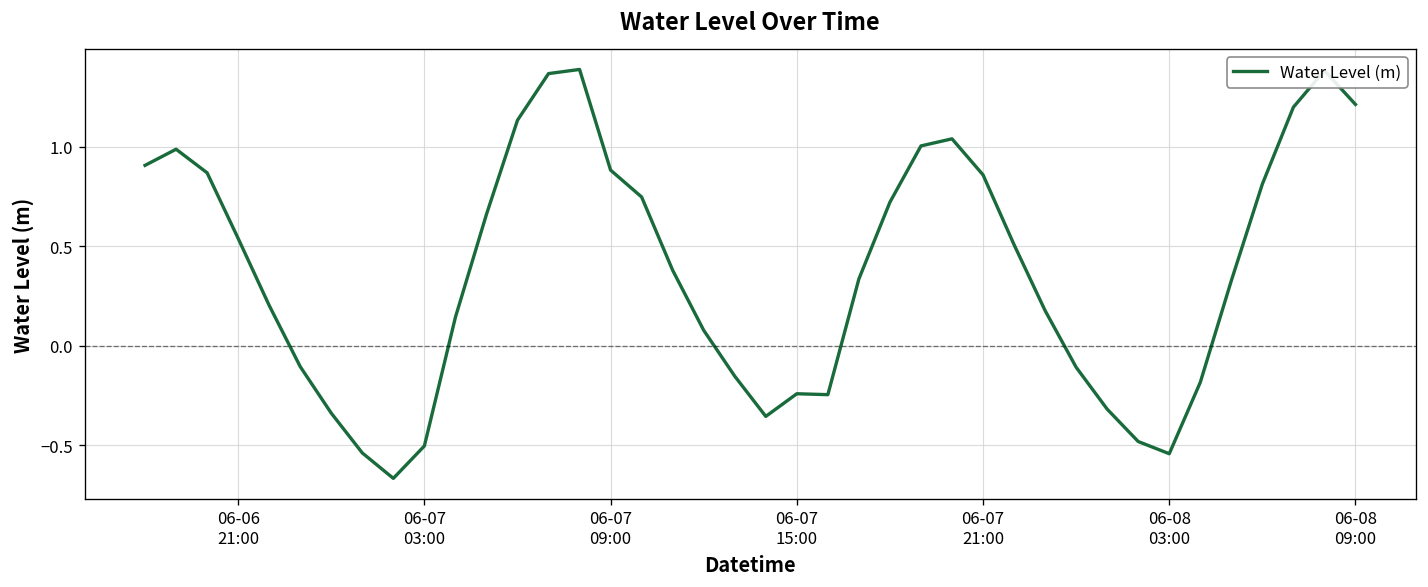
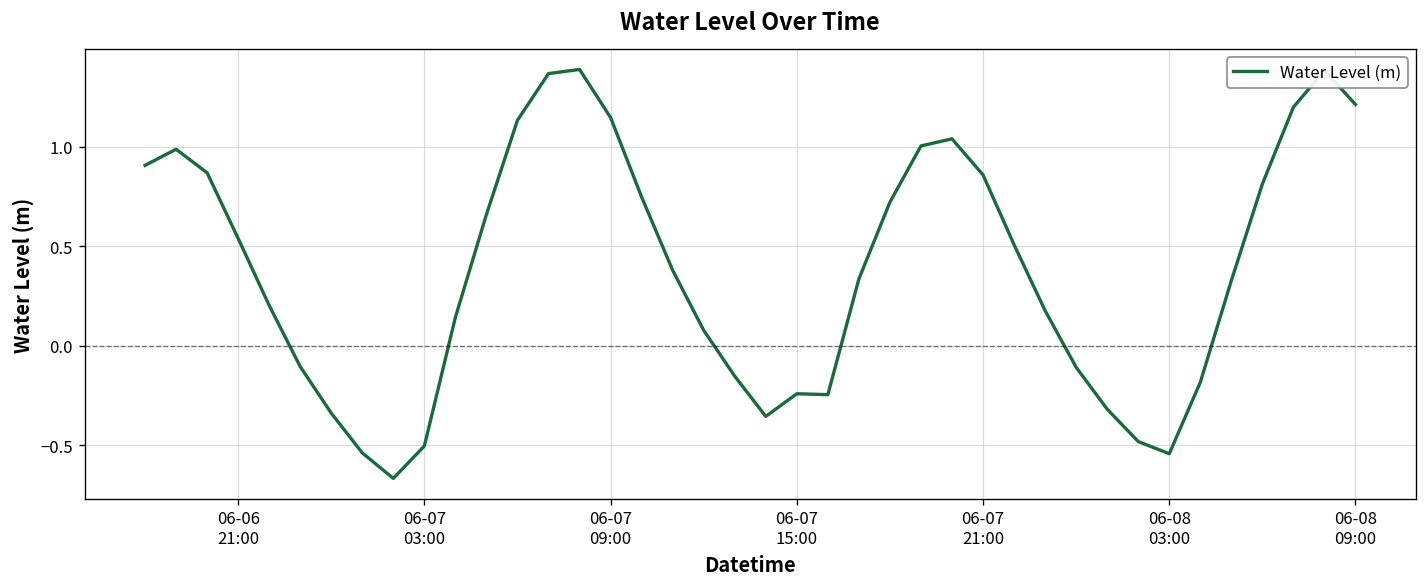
06-07 09:00: 0.88 -> 1.15
